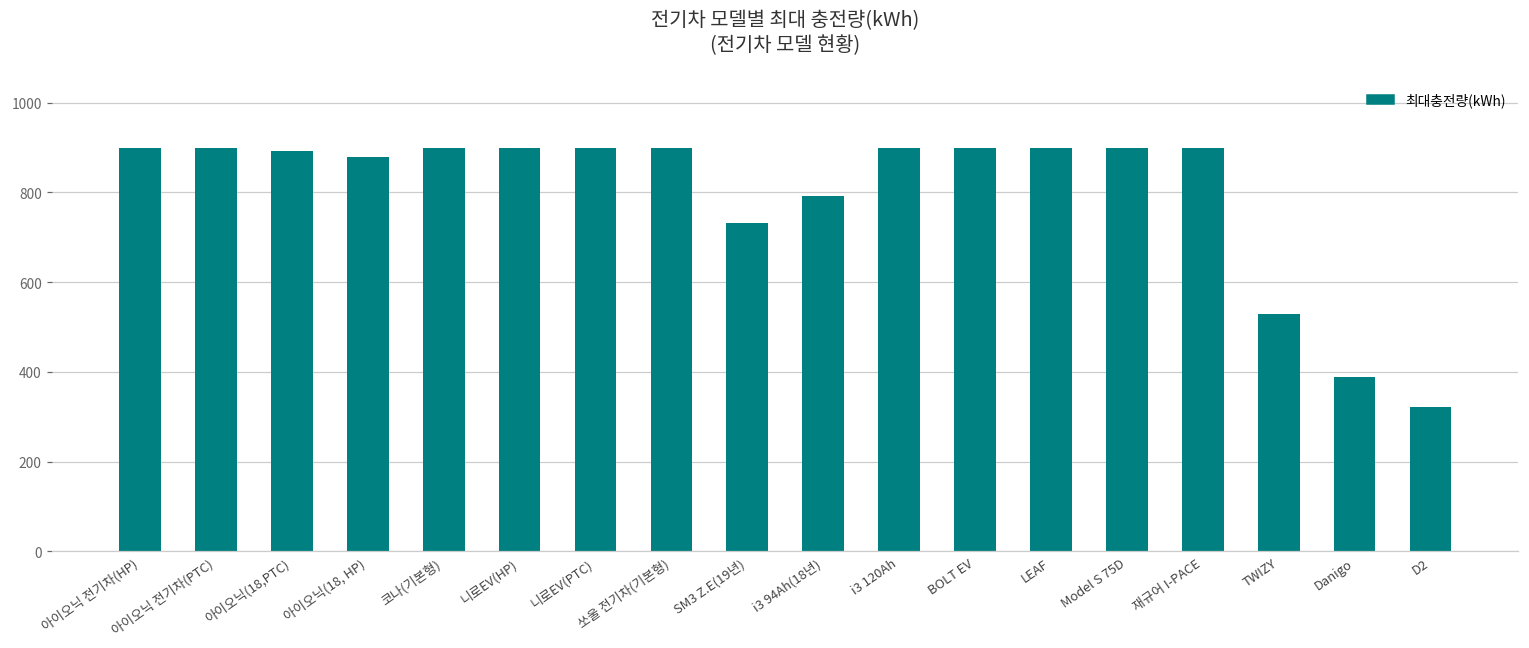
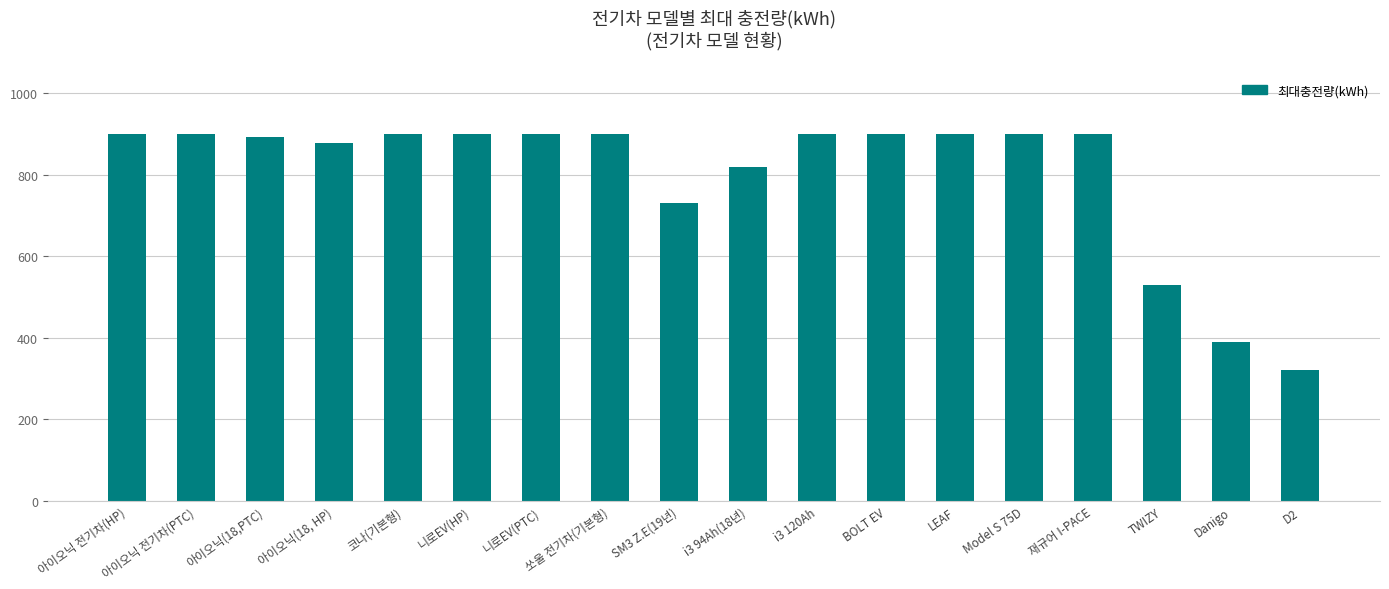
i3 94Ah(18년): 790 -> 820
